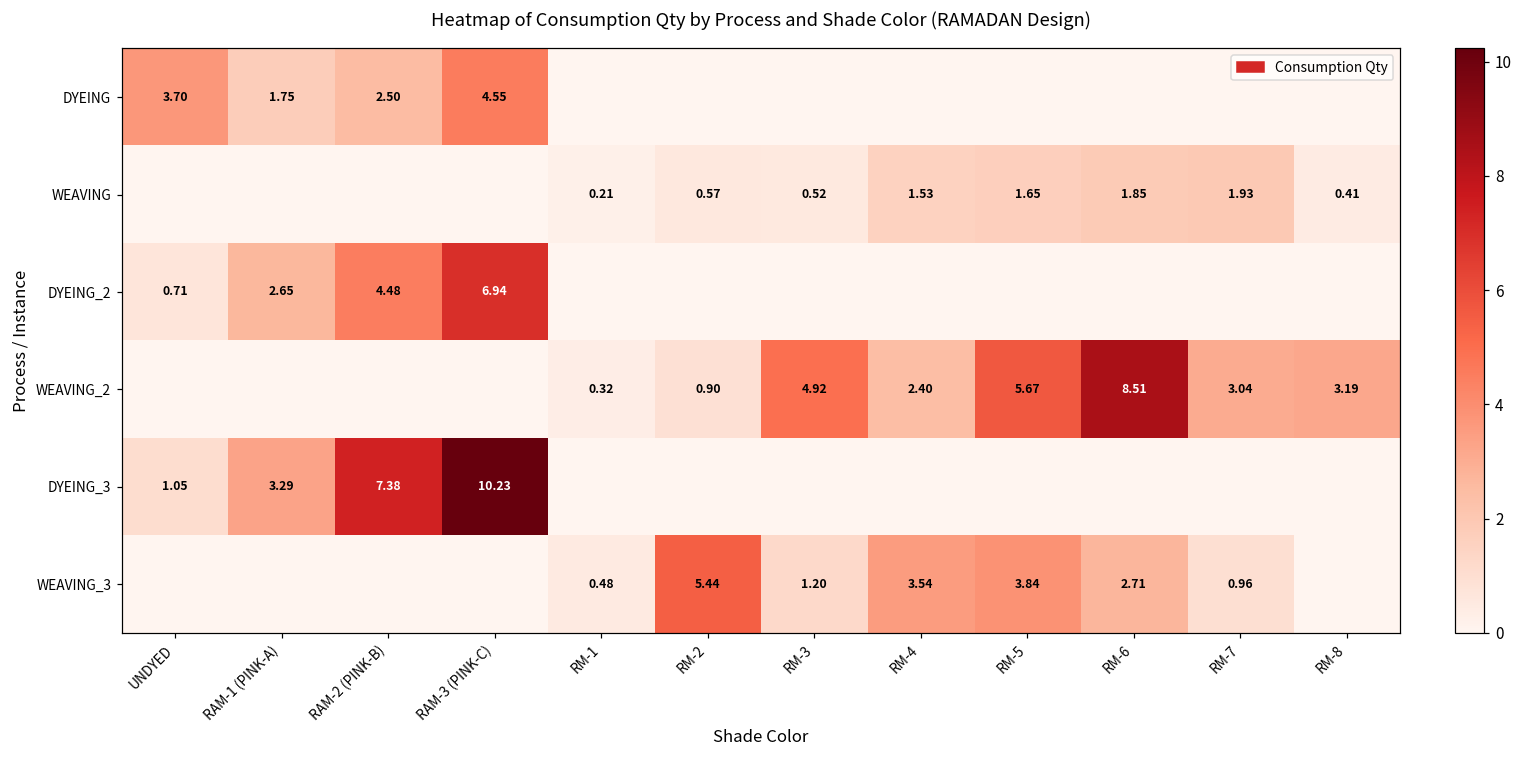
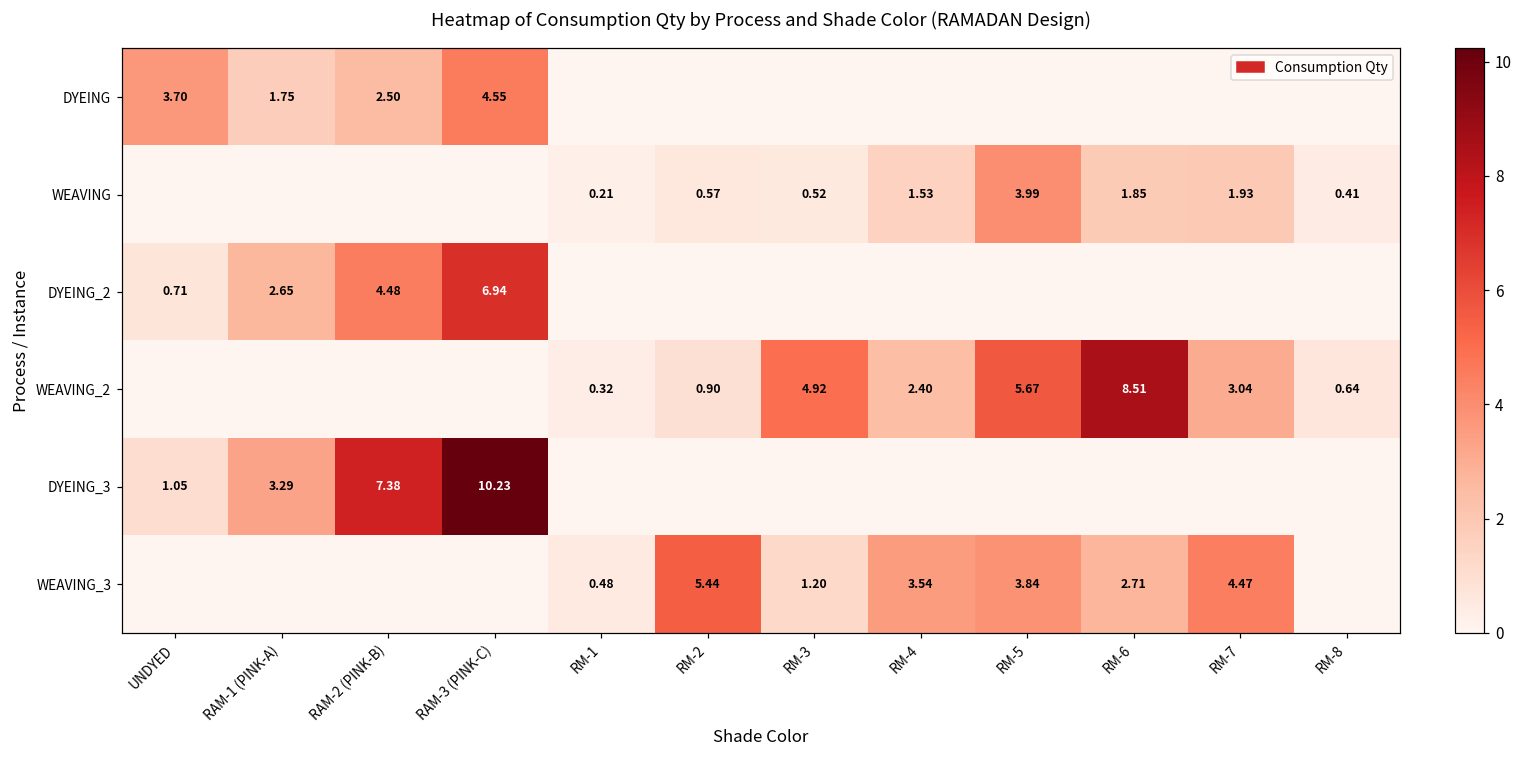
WEAVING, RM-5: 1.65 -> 3.99
WEAVING_2, RM-8: 3.19 -> 0.64
WEAVING_3, RM-7: 0.96 -> 4.47
